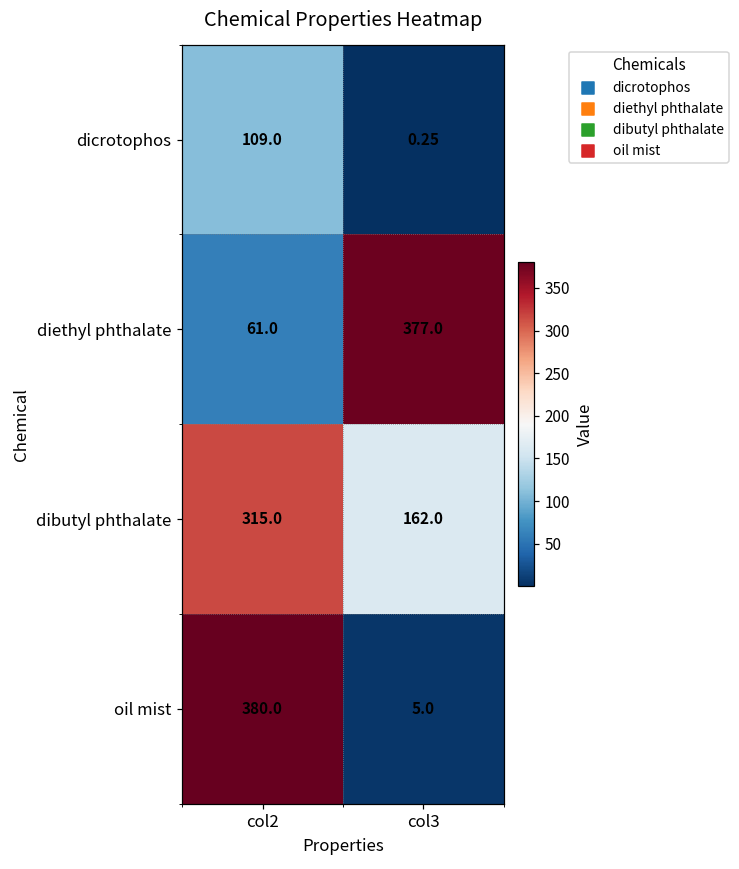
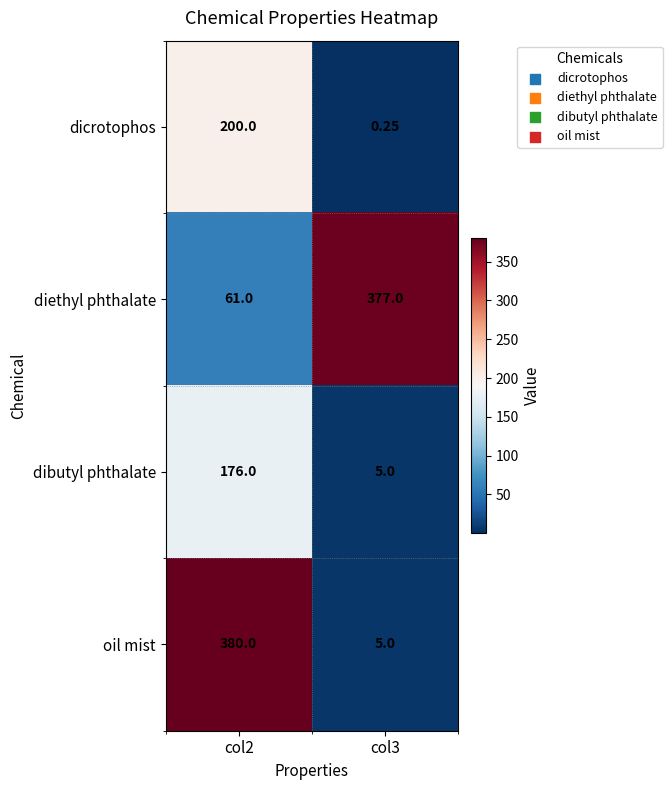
dicrotophos, col2: 109.0 -> 200.0
dibutyl phthalate, col2: 315.0 -> 176.0
dibutyl phthalate, col3: 162.0 -> 5.0
